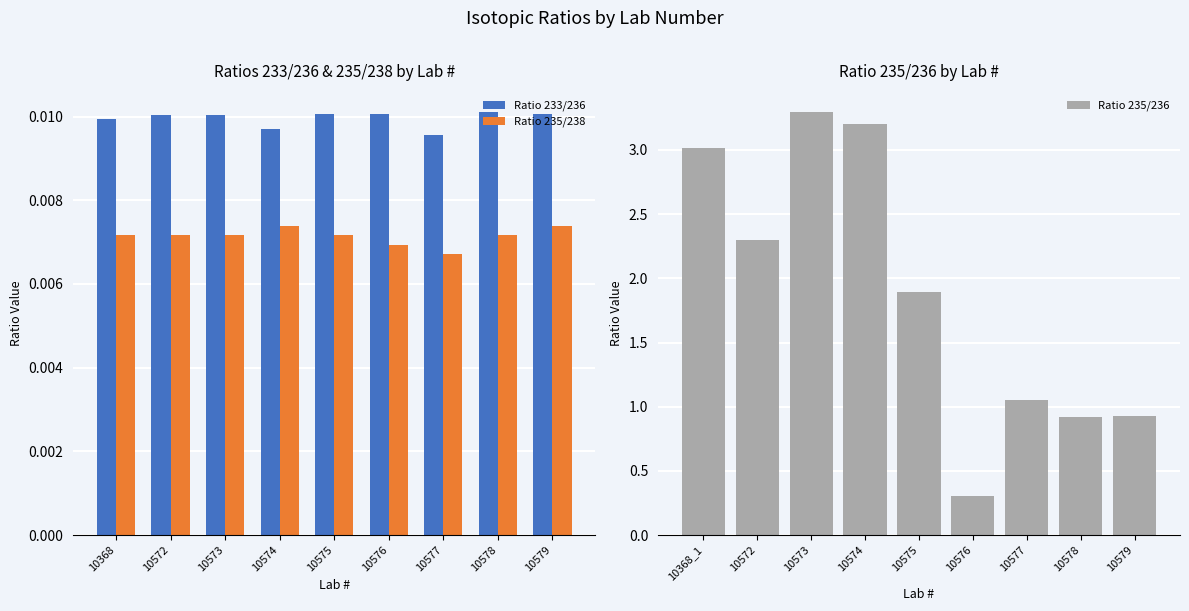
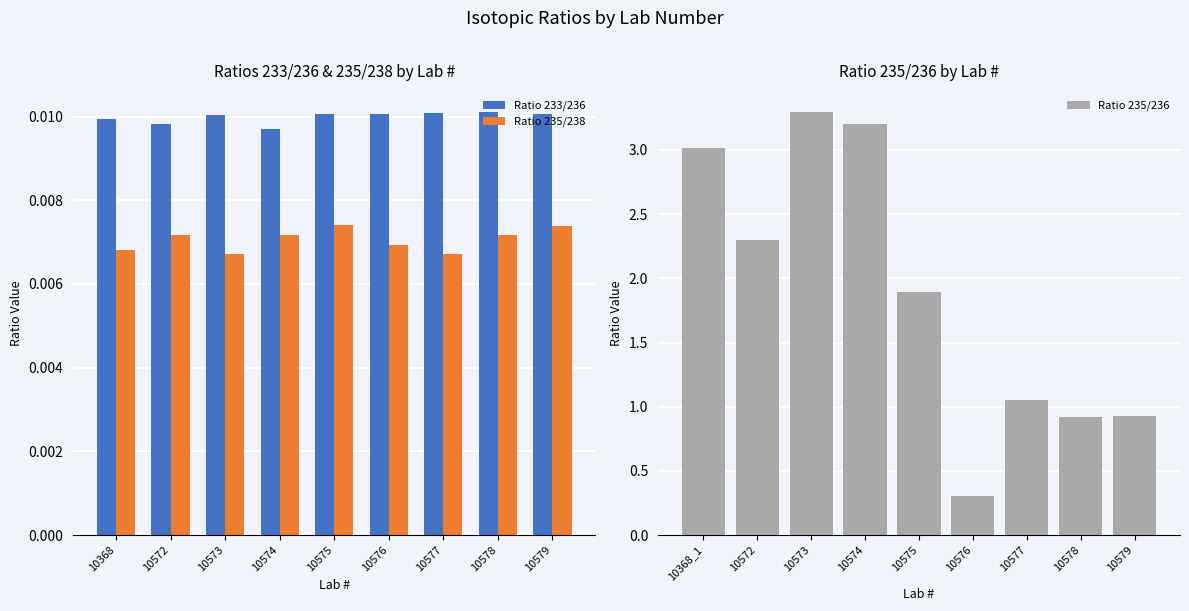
Ratios 233/236 & 235/238 by Lab #, Ratio 235/238, 10368: 0.0072 -> 0.0068
Ratios 233/236 & 235/238 by Lab #, Ratio 233/236, 10572: 0.0100 -> 0.0098
Ratios 233/236 & 235/238 by Lab #, Ratio 235/238, 10573: 0.0072 -> 0.0067
Ratios 233/236 & 235/238 by Lab #, Ratio 235/238, 10574: 0.0074 -> 0.0072
Ratios 233/236 & 235/238 by Lab #, Ratio 235/238, 10575: 0.0072 -> 0.0074
Ratios 233/236 & 235/238 by Lab #, Ratio 233/236, 10577: 0.0096 -> 0.0101
